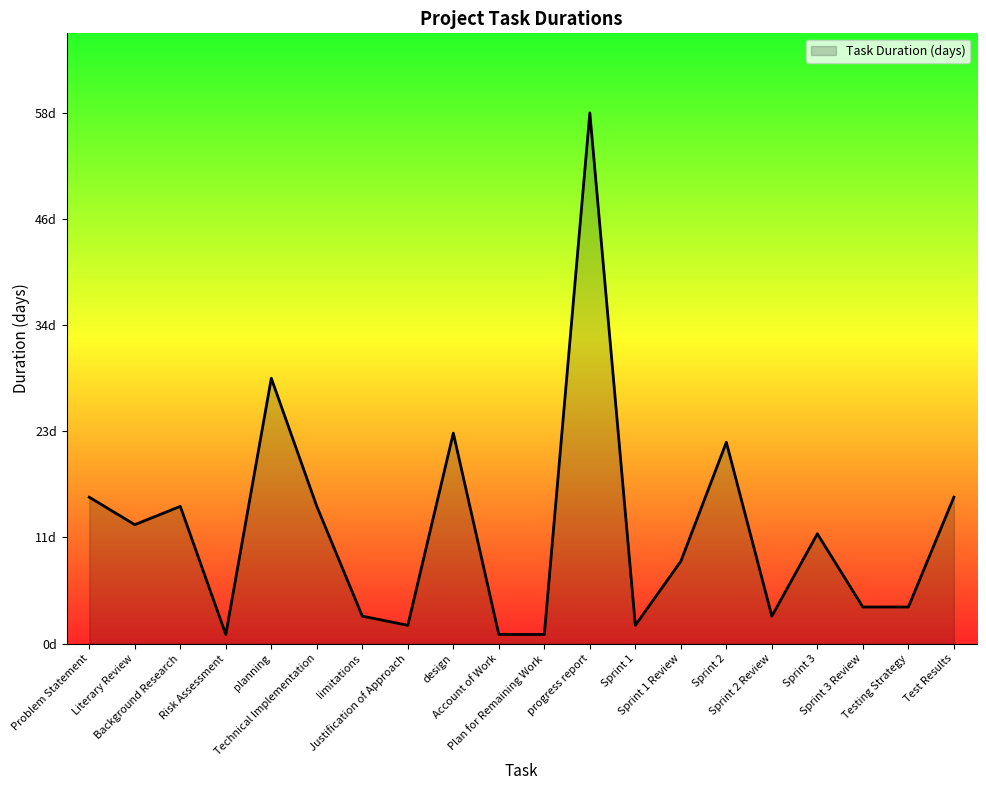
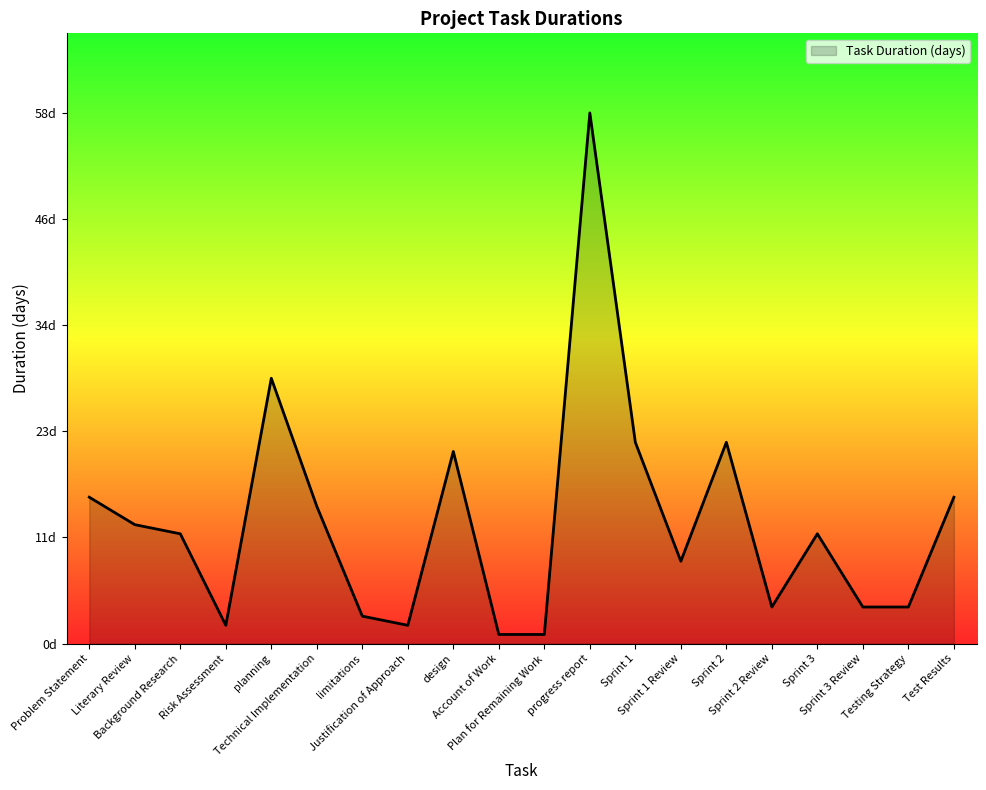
Background Research: 15d -> 12d
Risk Assessment: 1d -> 2d
design: 23d -> 21d
Sprint 1: 2d -> 22d
Sprint 2 Review: 3d -> 4d
